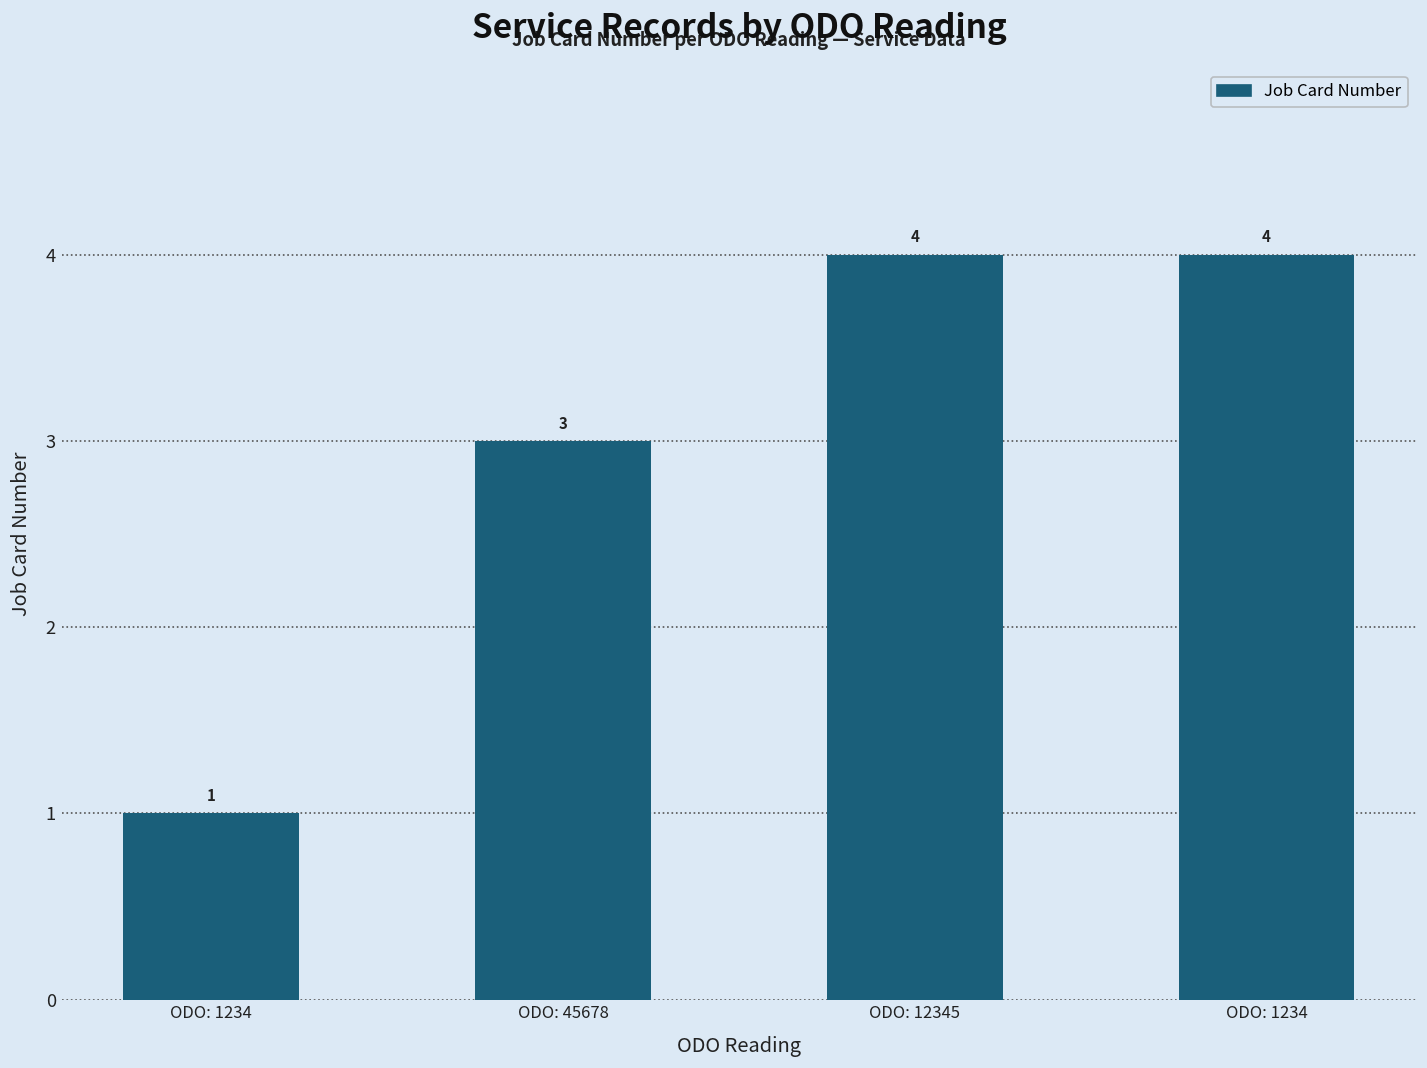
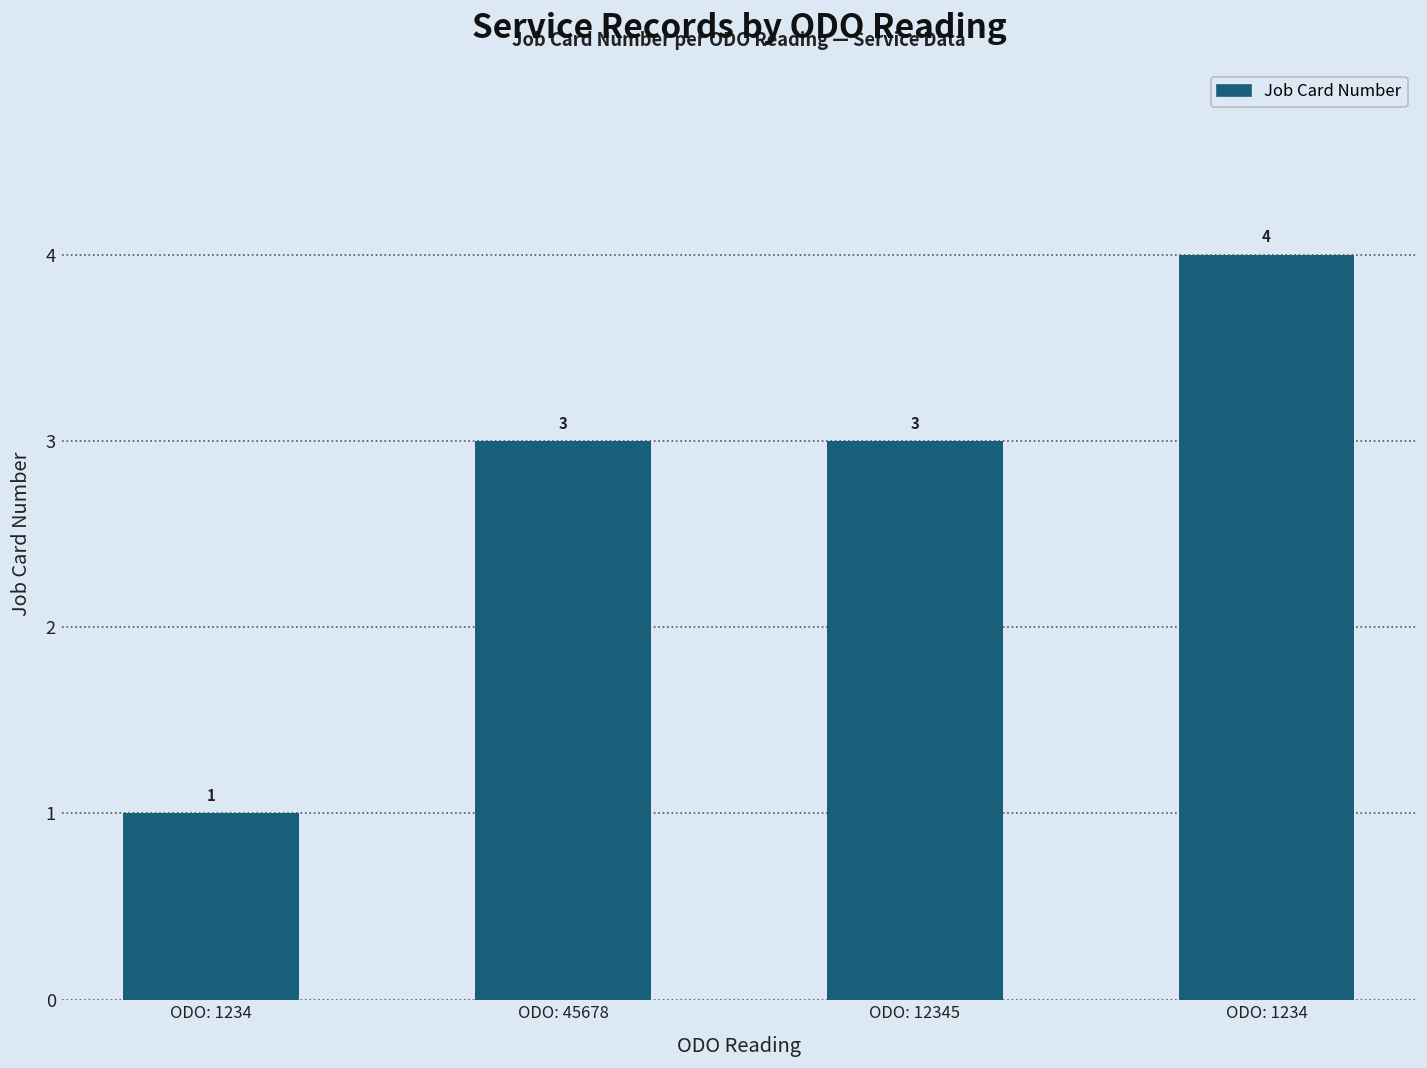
ODO: 12345: 4 -> 3
